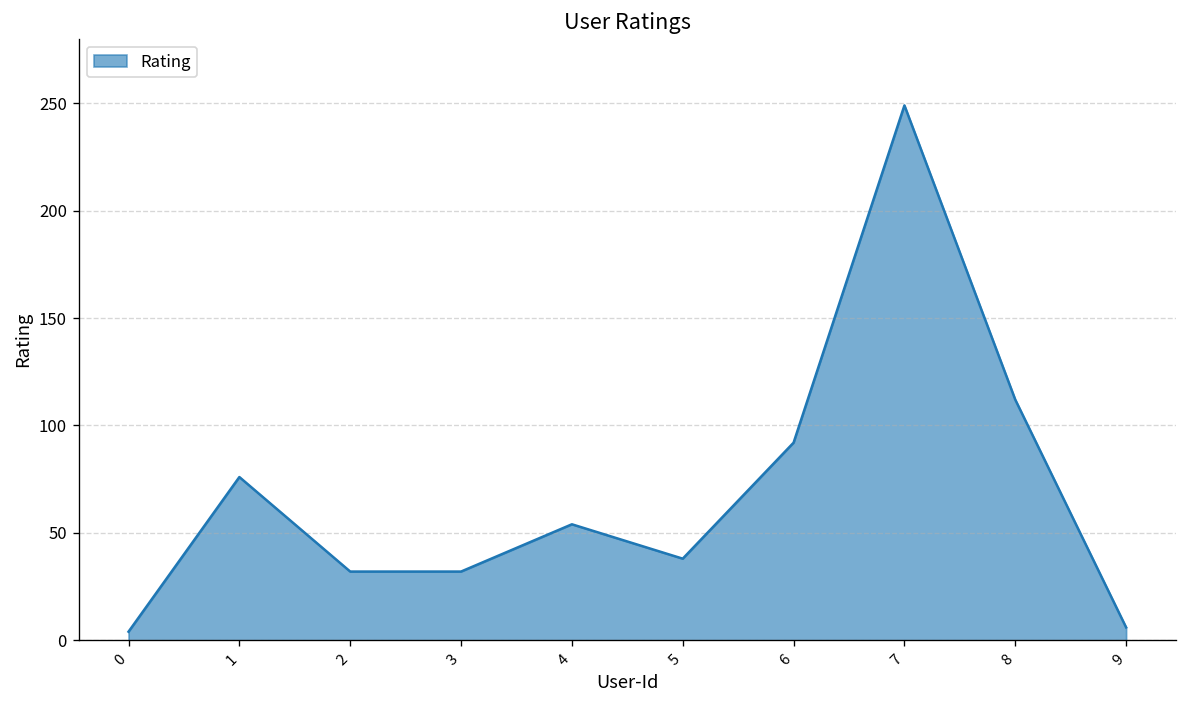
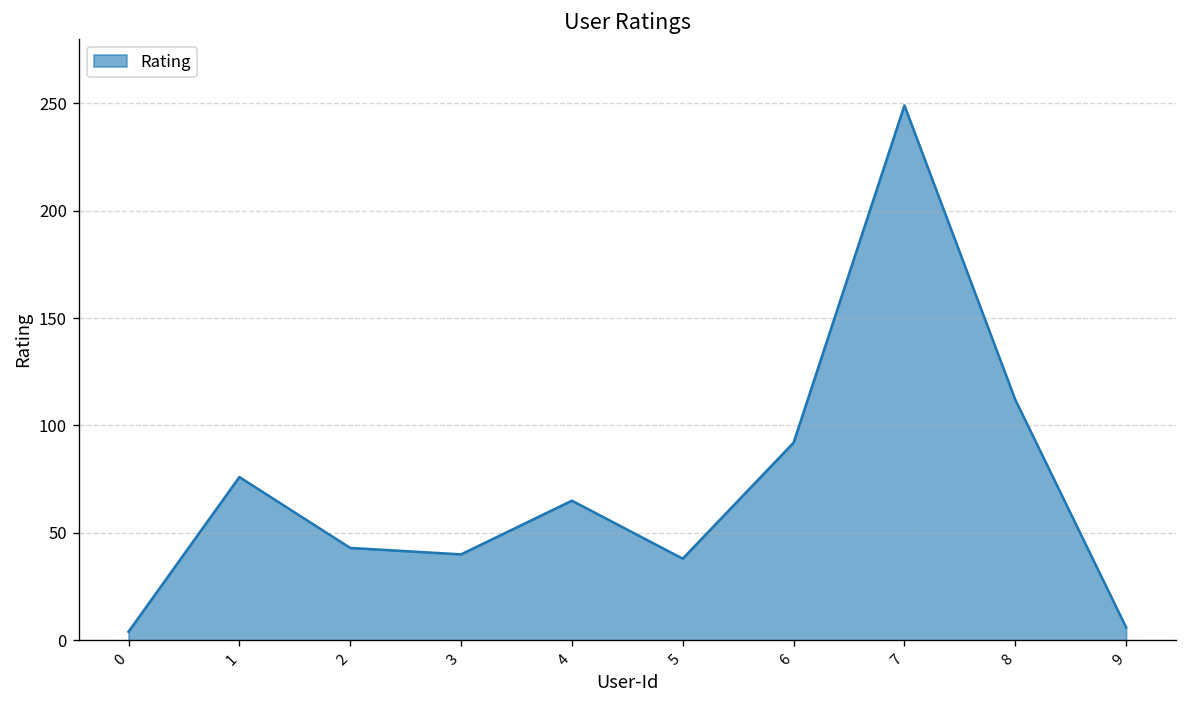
2: 32 -> 43
3: 32 -> 40
4: 54 -> 65
